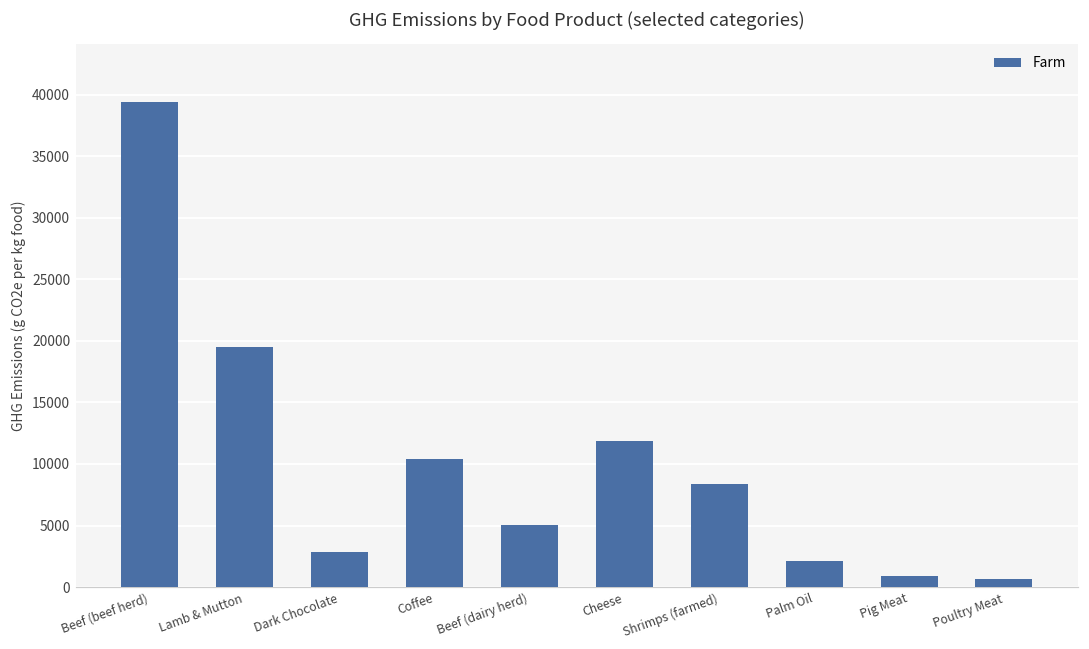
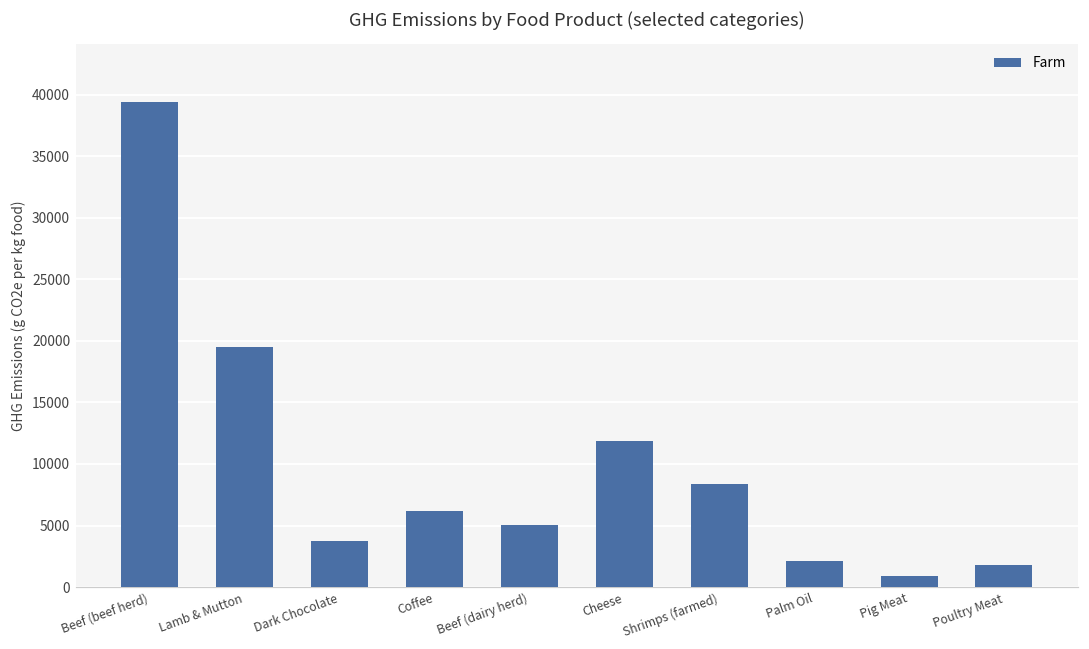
Dark Chocolate: 2900 -> 3700
Coffee: 10400 -> 6200
Poultry Meat: 700 -> 1800
